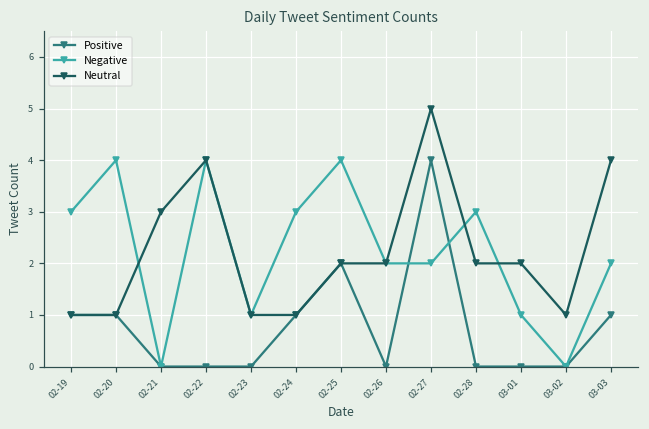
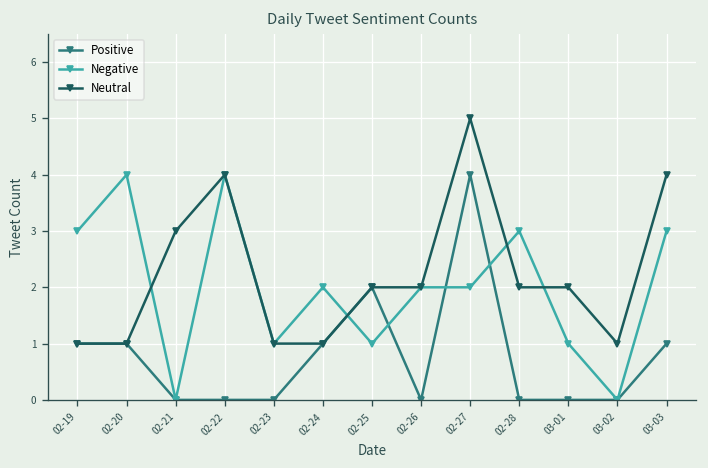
Negative, 02-24: 3 -> 2
Negative, 02-25: 4 -> 1
Negative, 03-03: 2 -> 3
